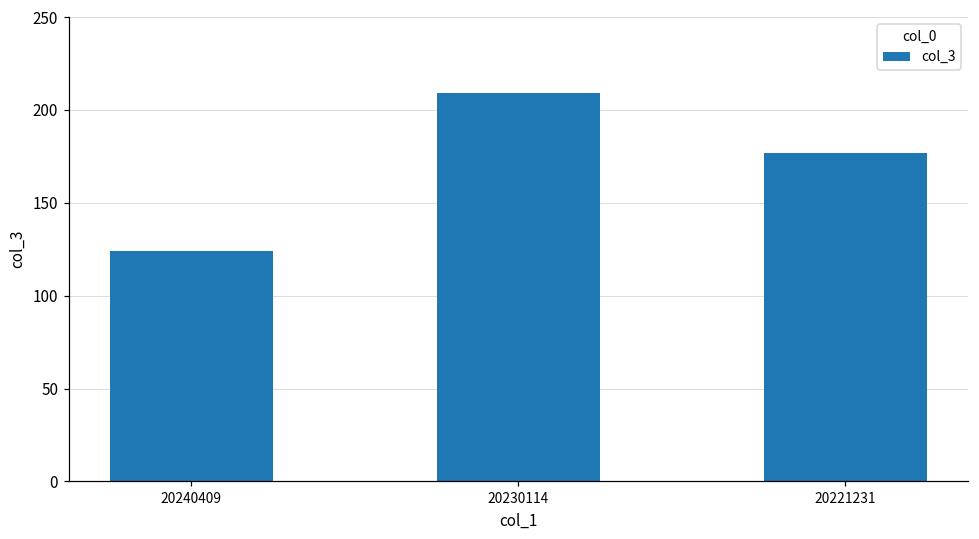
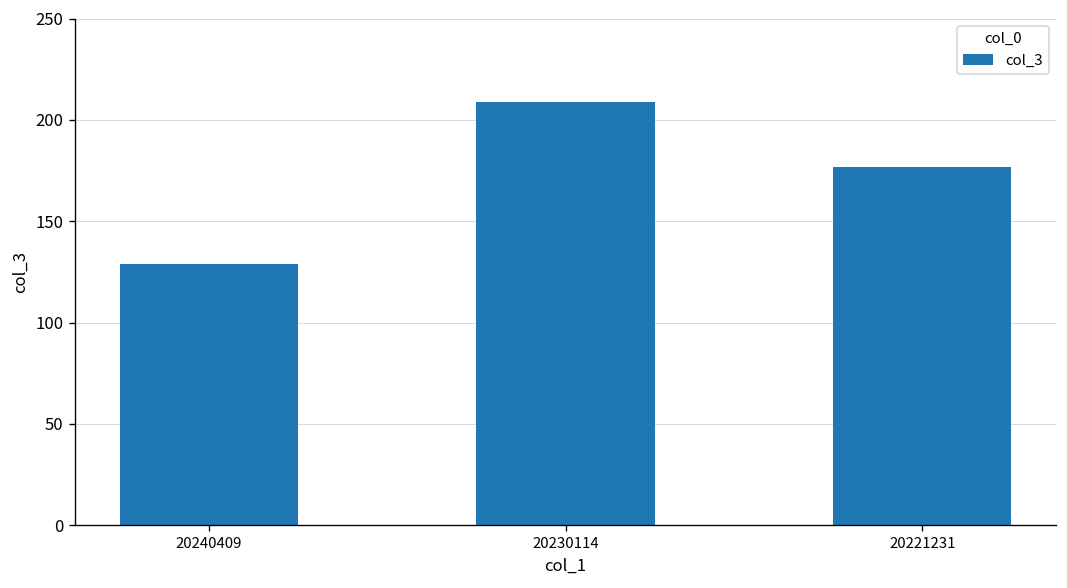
20240409: 124 -> 129
